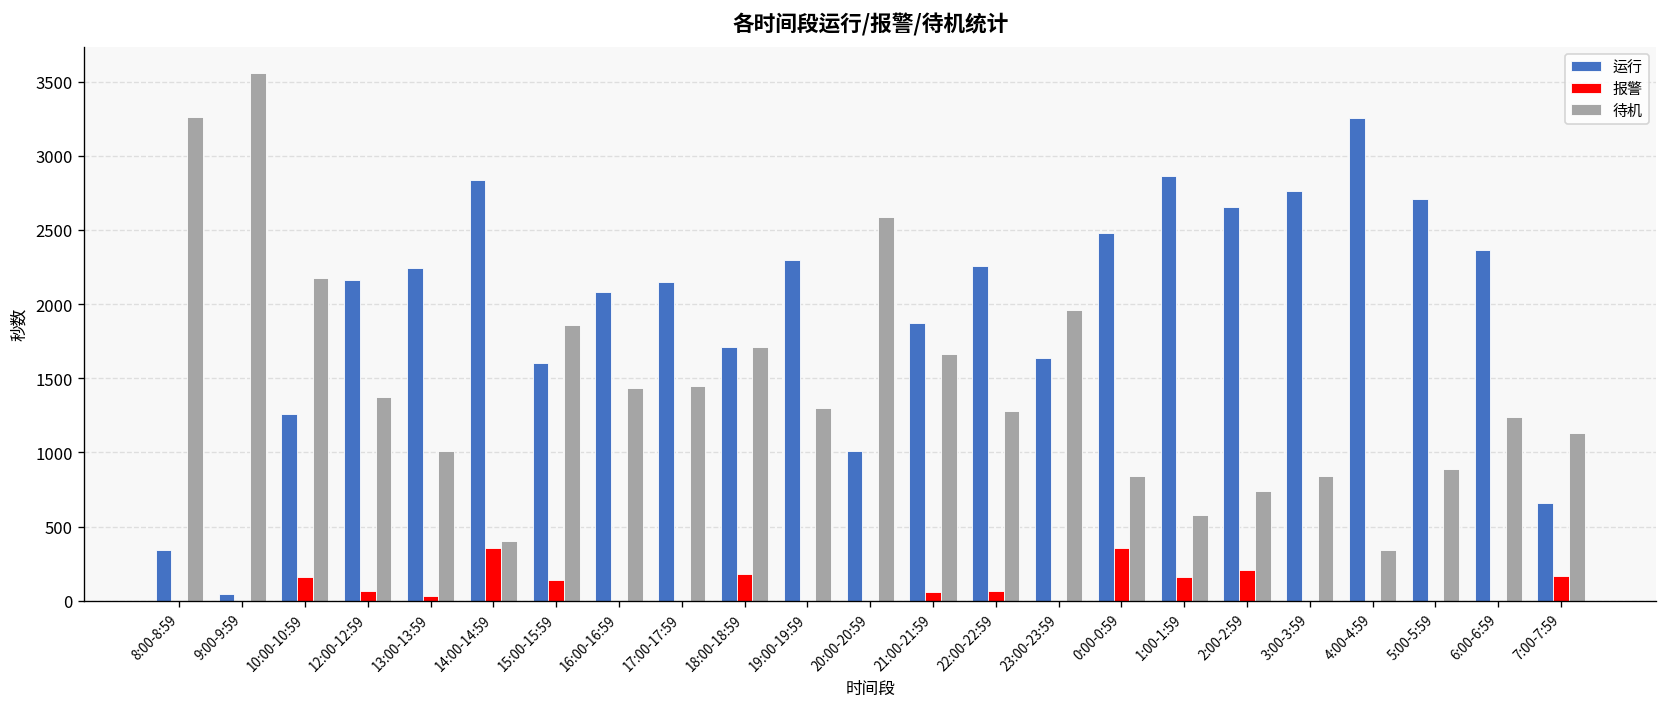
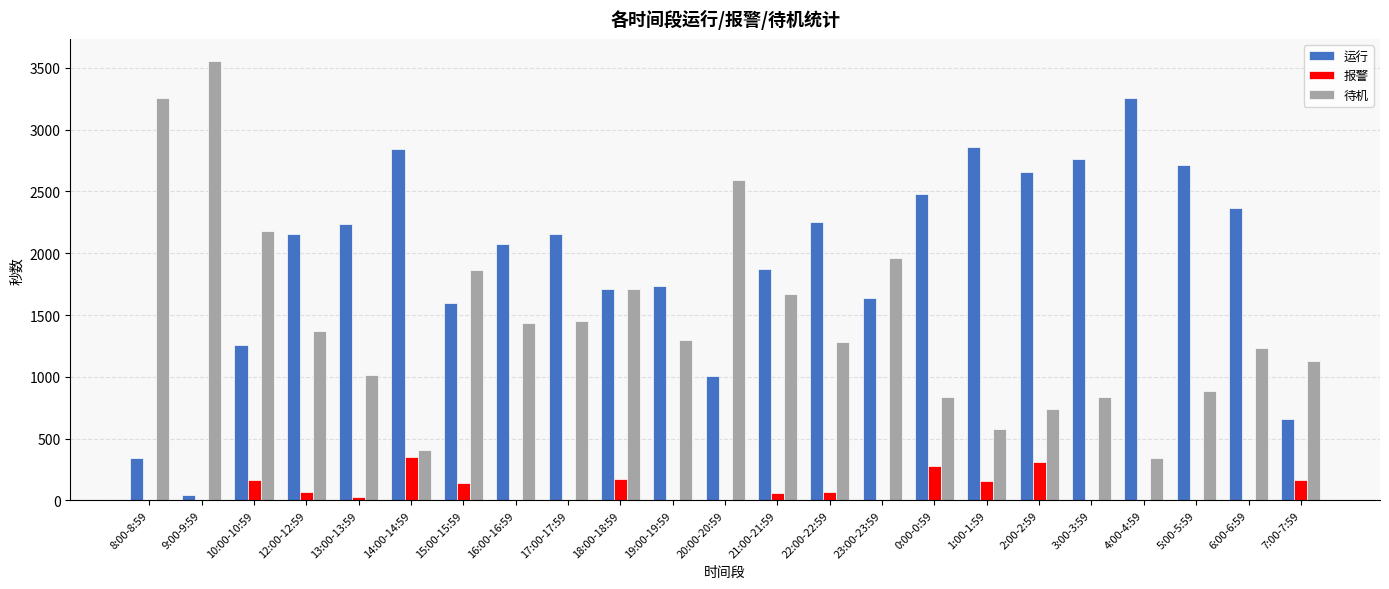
运行, 19:00-19:59: 2300 -> 1730
报警, 0:00-0:59: 350 -> 280
报警, 2:00-2:59: 210 -> 310
